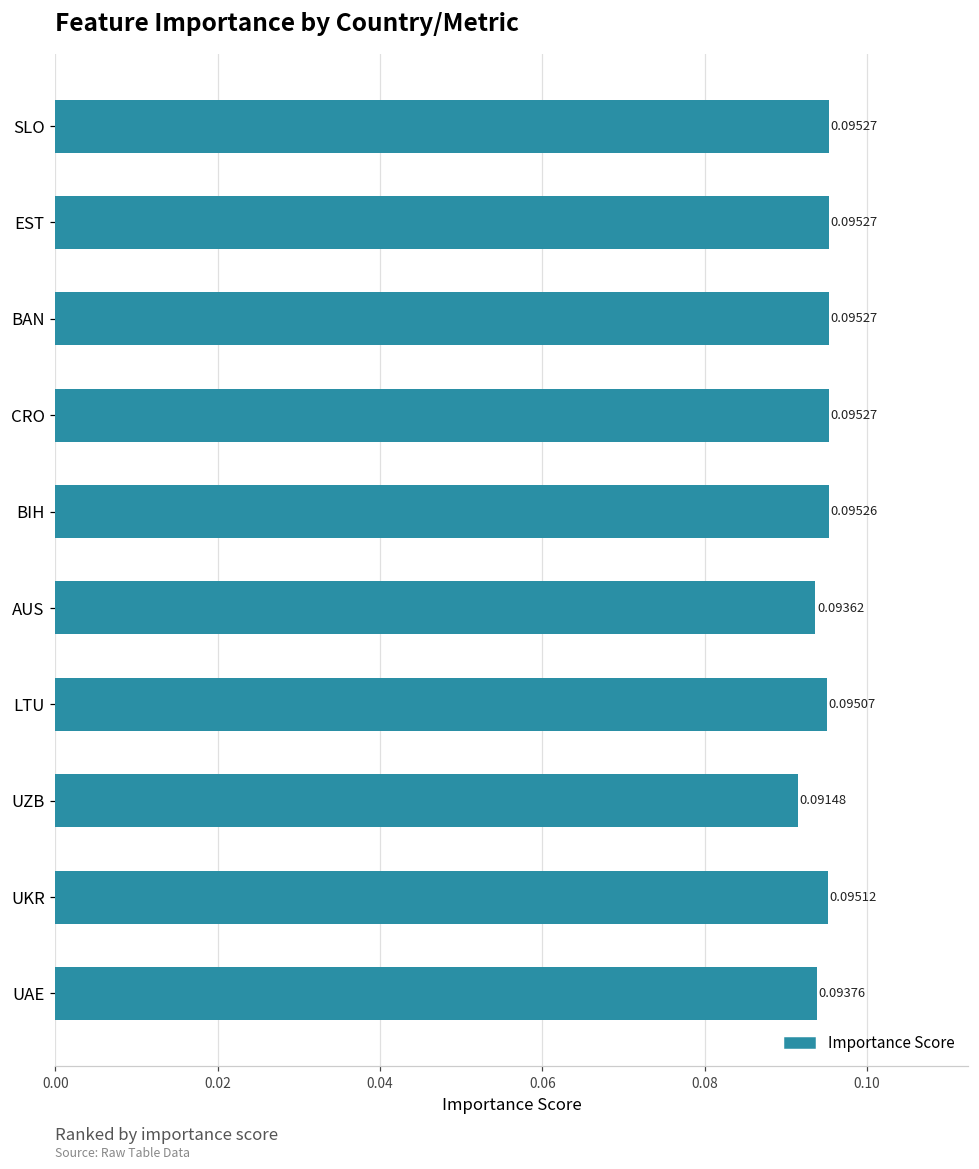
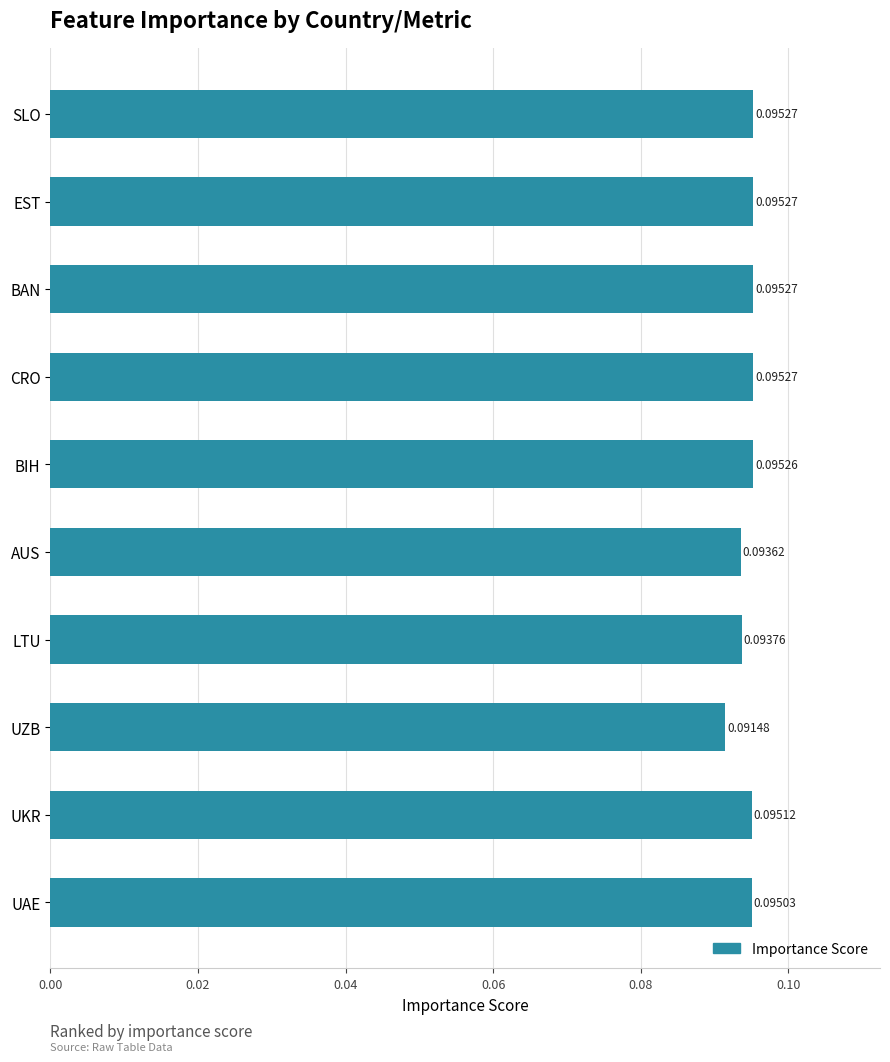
LTU: 0.09507 -> 0.09376
UAE: 0.09376 -> 0.09503
